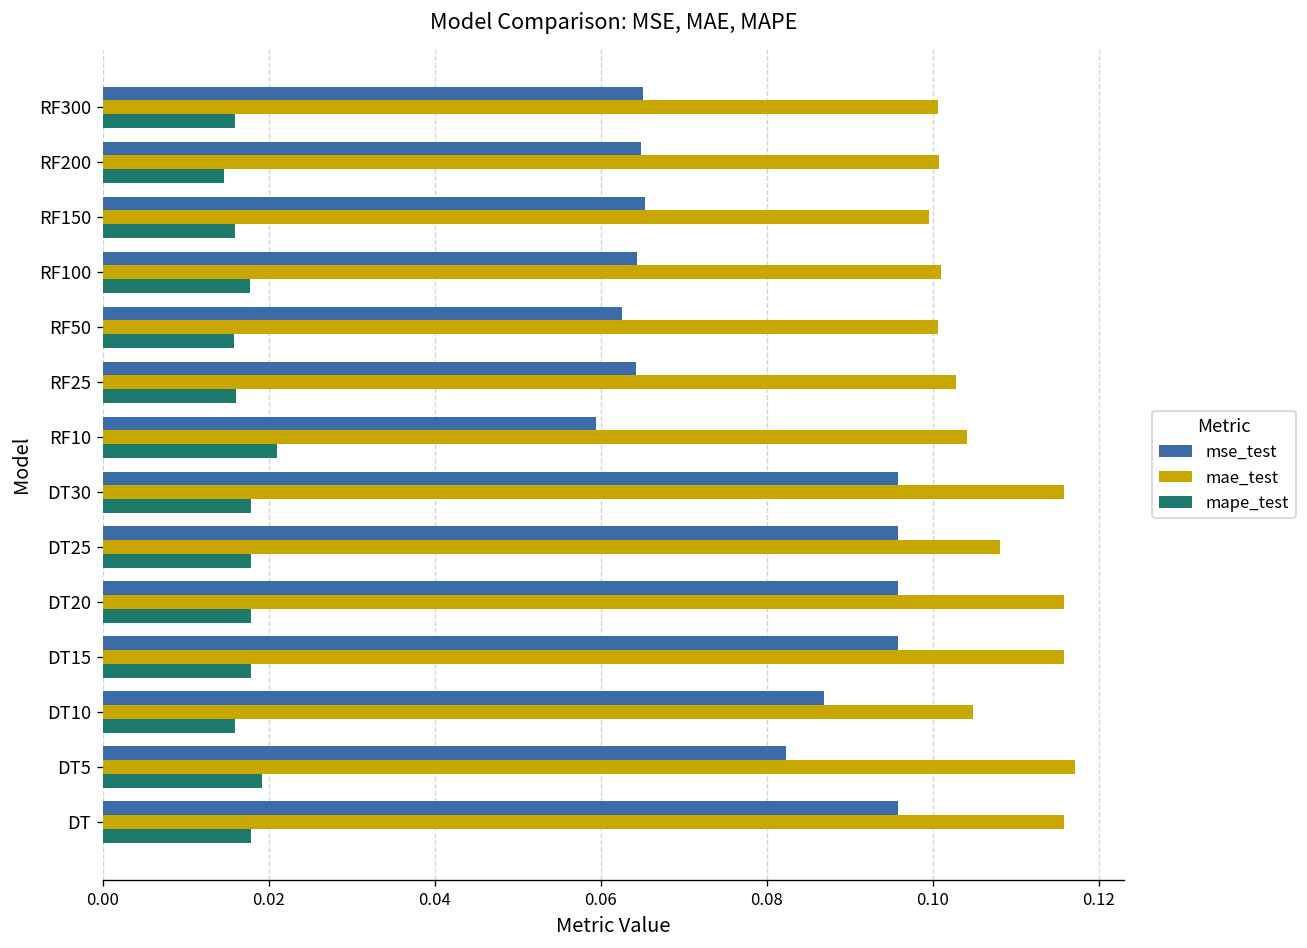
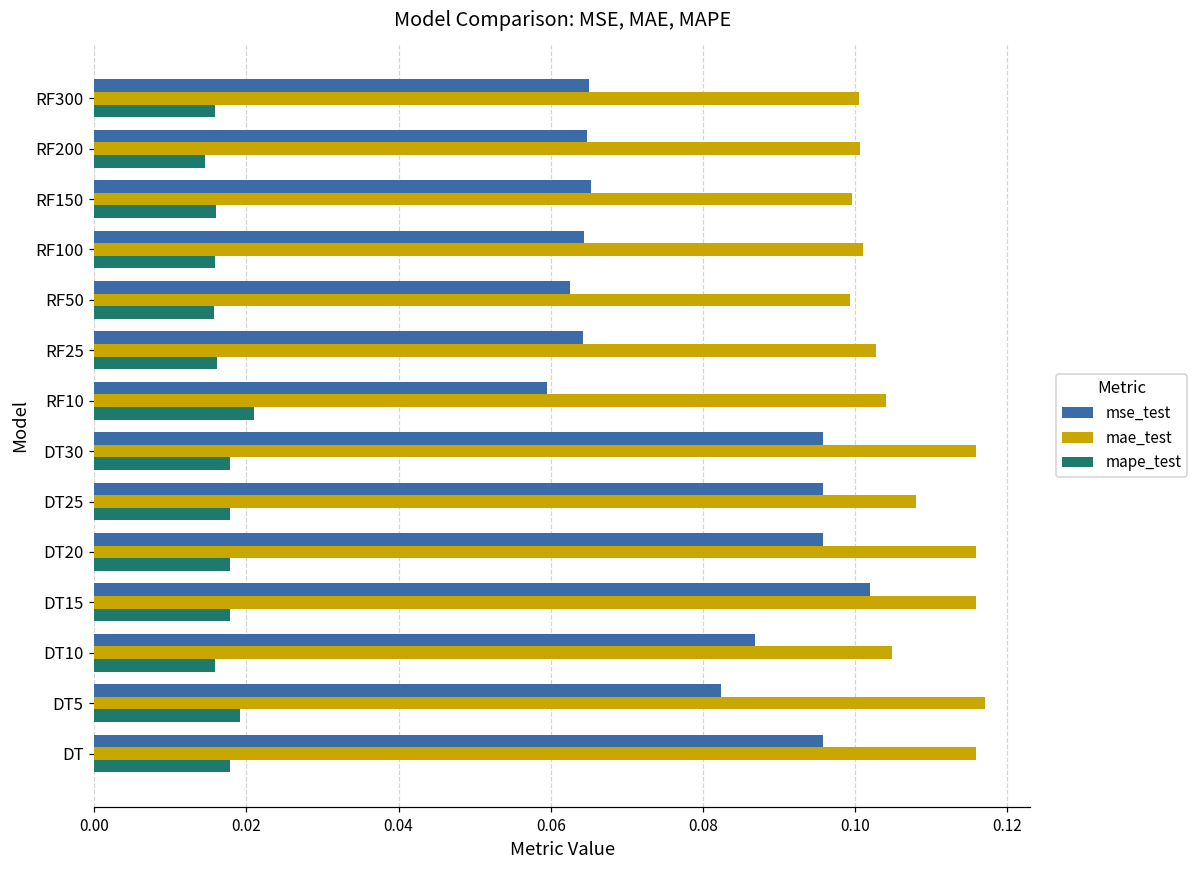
mape_test, RF100: 0.018 -> 0.016
mae_test, RF50: 0.101 -> 0.099
mse_test, DT15: 0.096 -> 0.102
